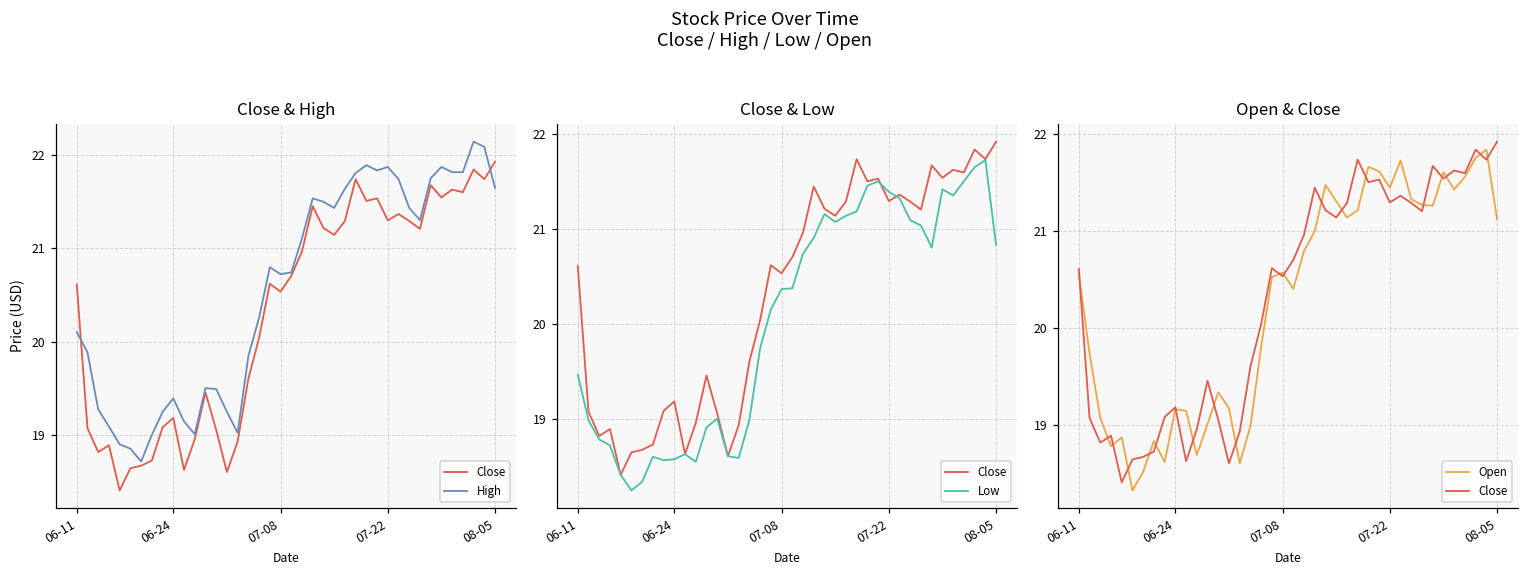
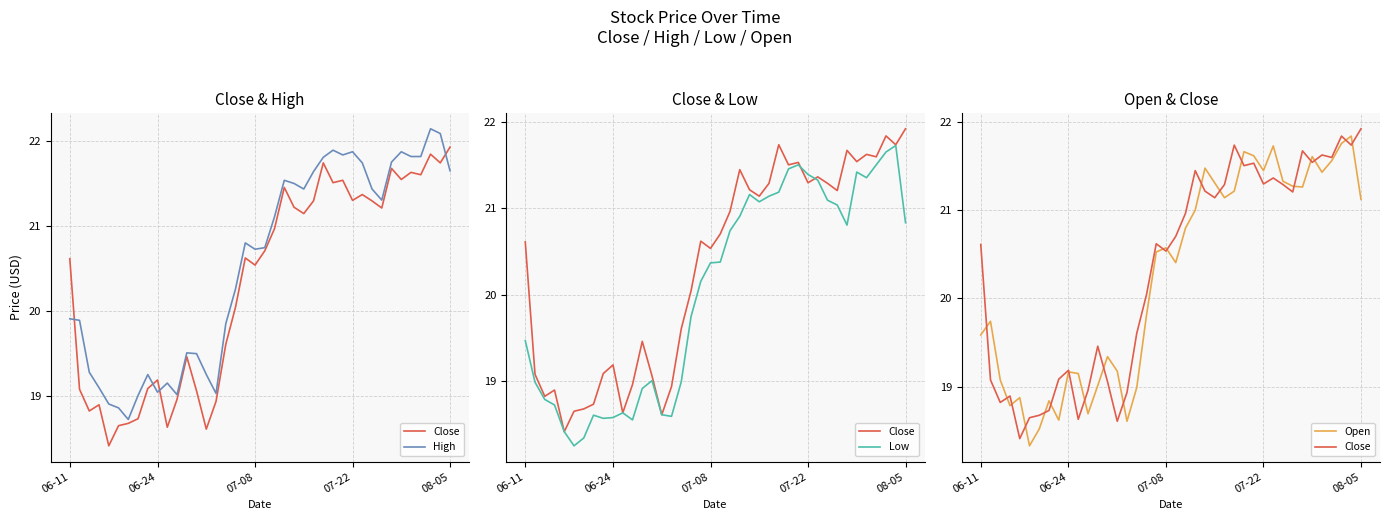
Close & High, High, 06-11: 20.1 -> 19.9
Close & High, High, 06-24: 19.4 -> 19.0
Open & Close, Open, 06-11: 20.6 -> 19.6
